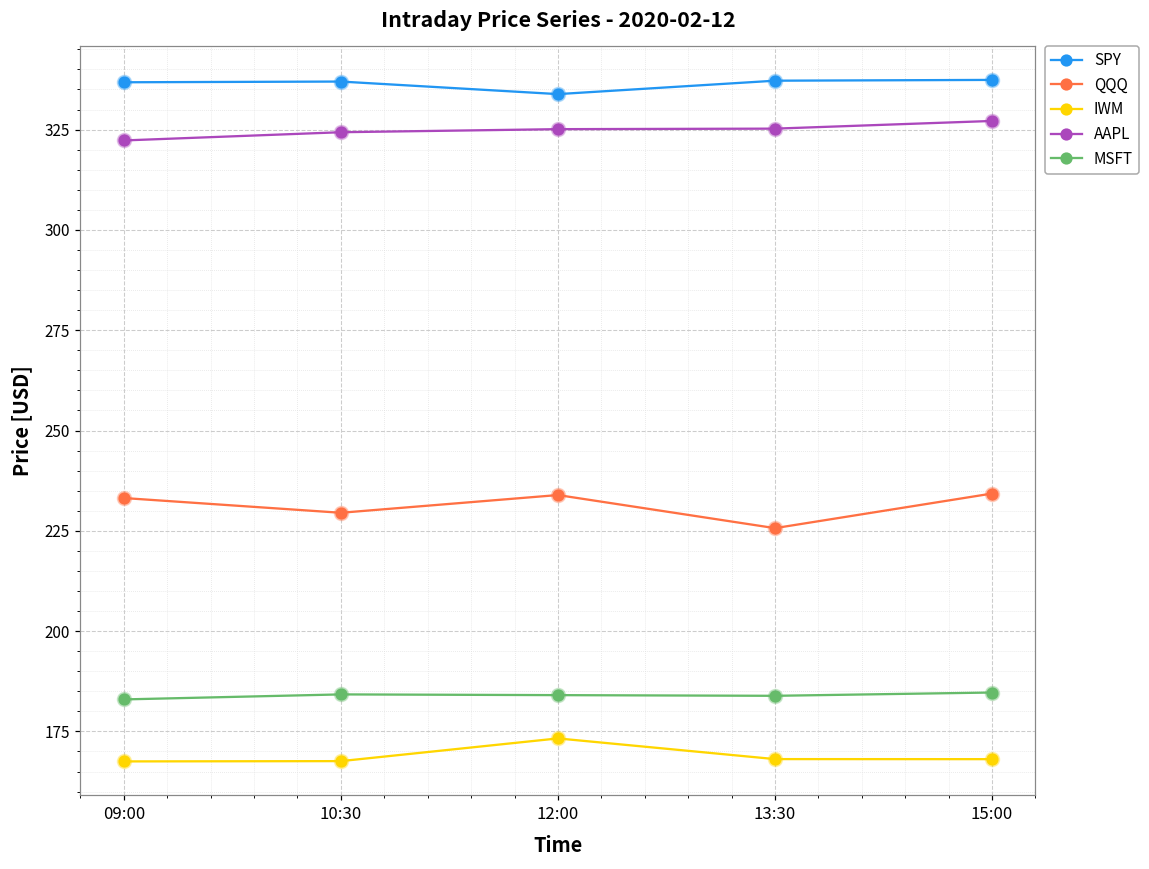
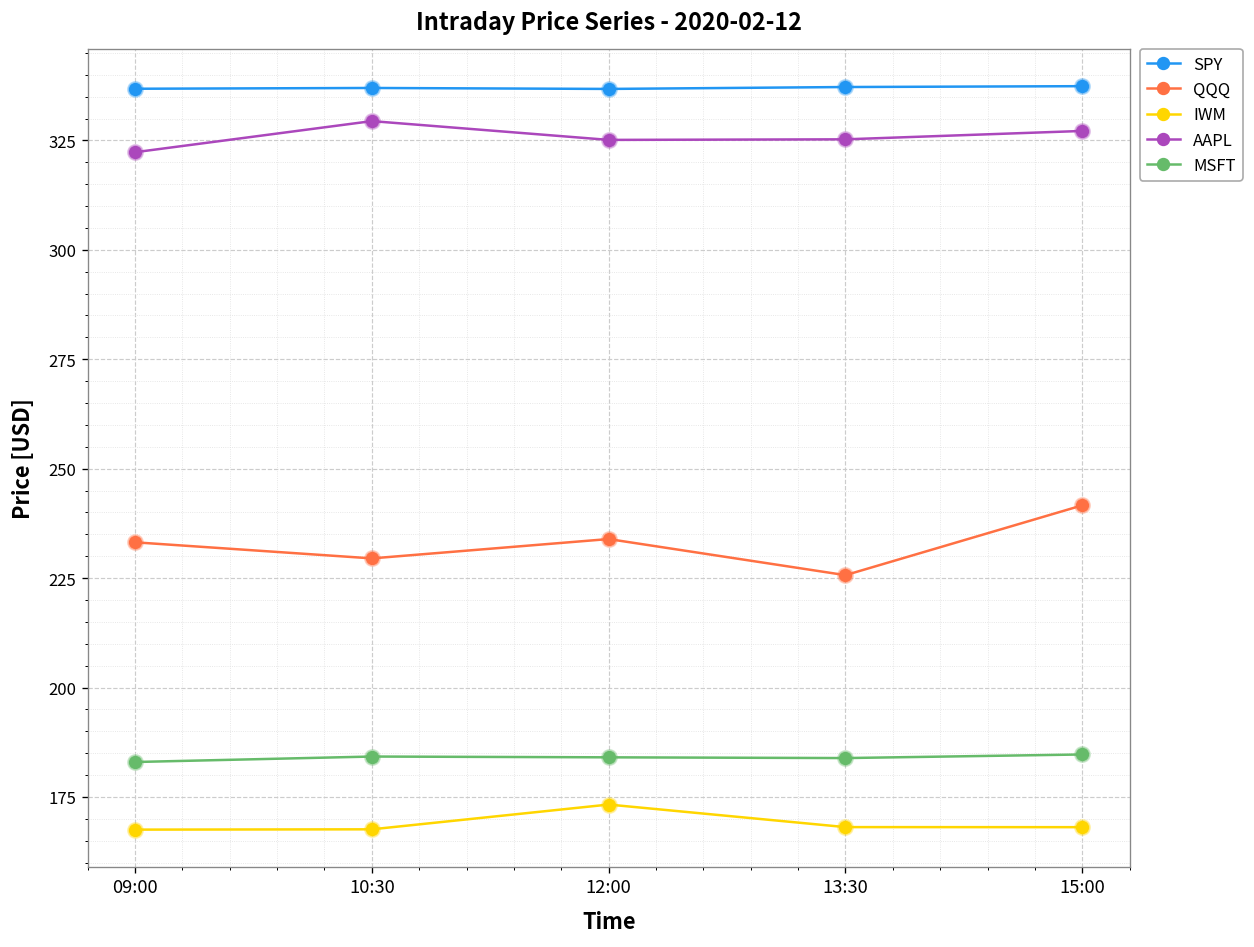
AAPL, 10:30: 324 -> 329
SPY, 12:00: 334 -> 337
QQQ, 15:00: 234 -> 242
